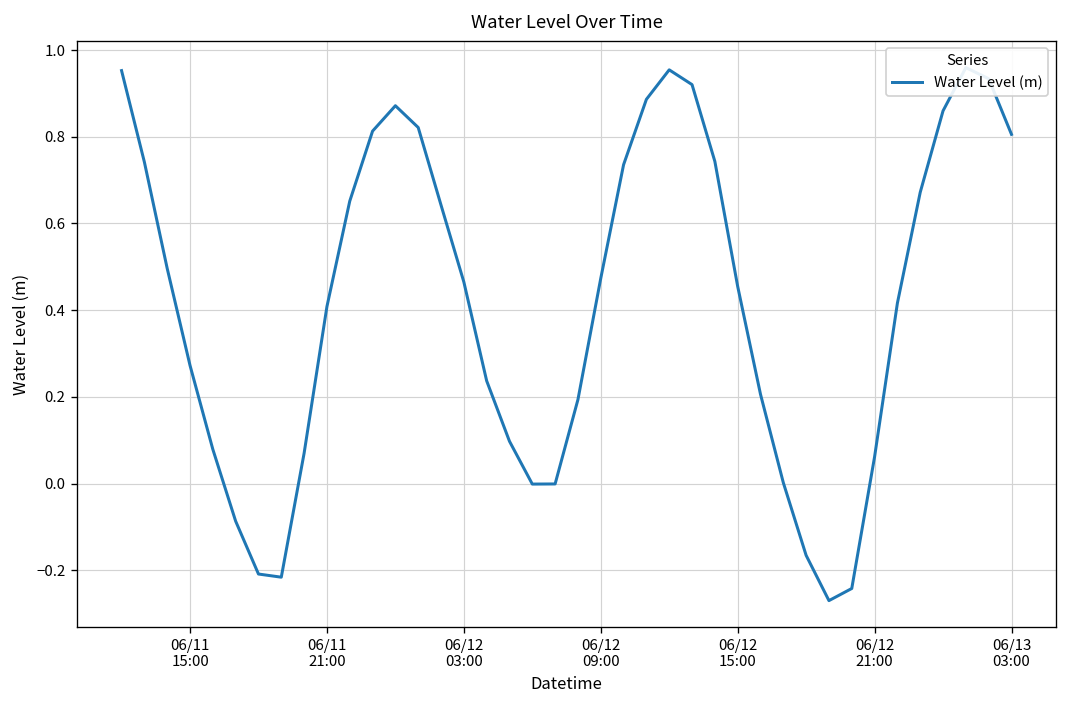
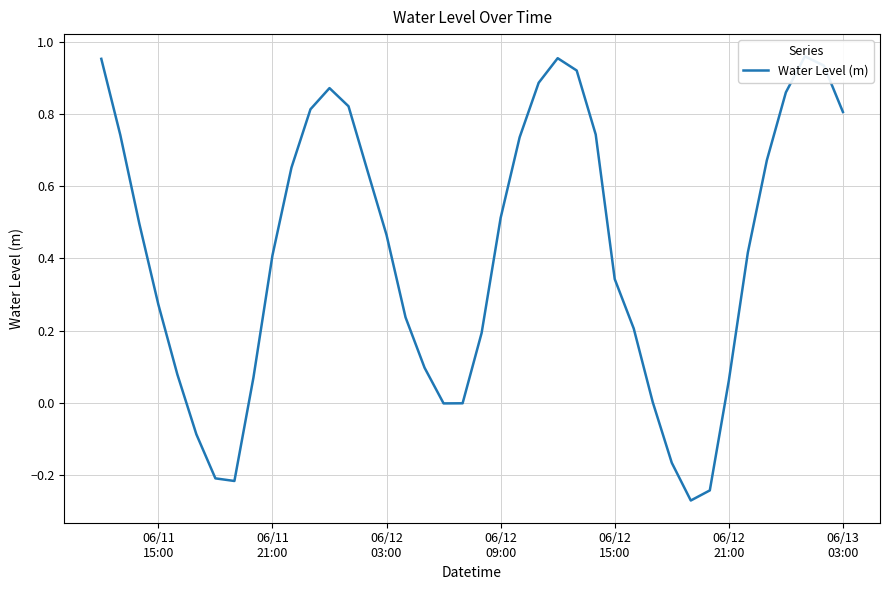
06/12 09:00: 0.47 -> 0.51
06/12 15:00: 0.45 -> 0.34
